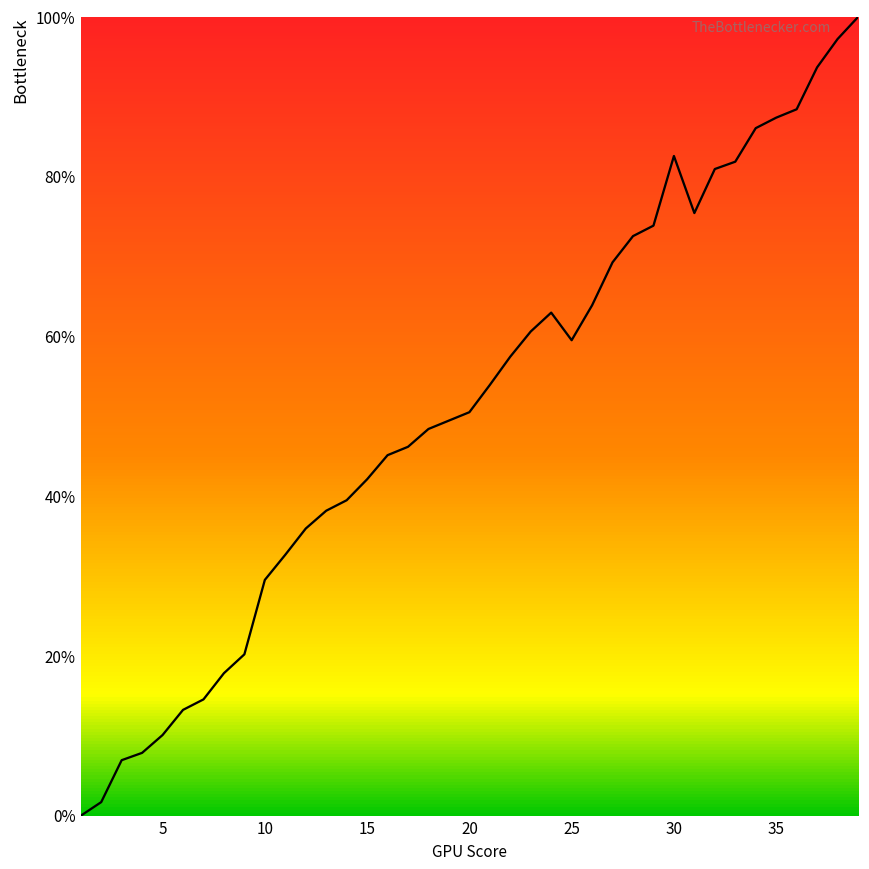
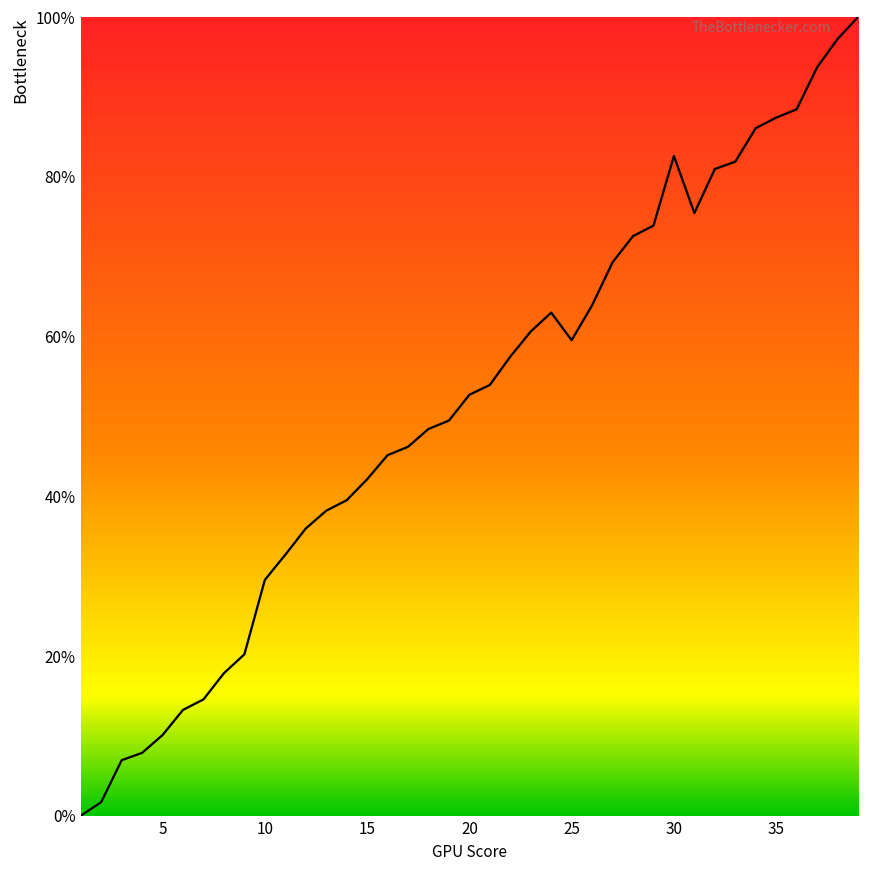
20: 51% -> 53%
